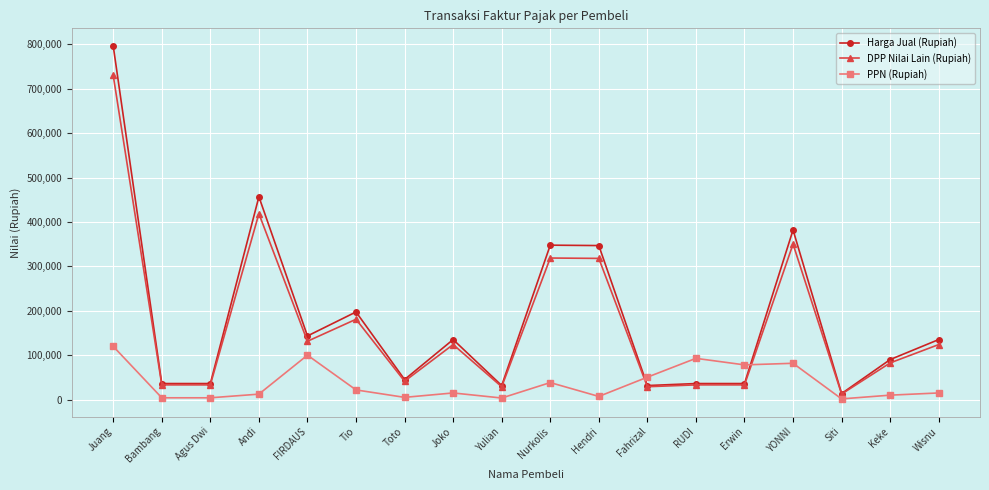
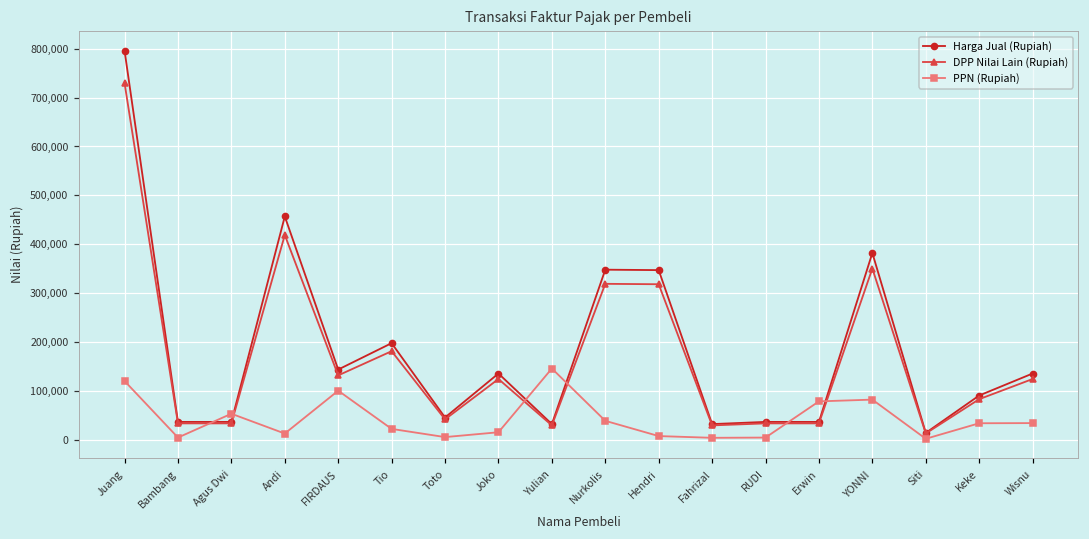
PPN (Rupiah), Agus Dwi: 0 -> 50,000
PPN (Rupiah), Yulian: 0 -> 150,000
PPN (Rupiah), Fahrizal: 50,000 -> 0
PPN (Rupiah), RUDI: 90,000 -> 0
PPN (Rupiah), Keke: 10,000 -> 30,000
PPN (Rupiah), Wisnu: 10,000 -> 30,000
